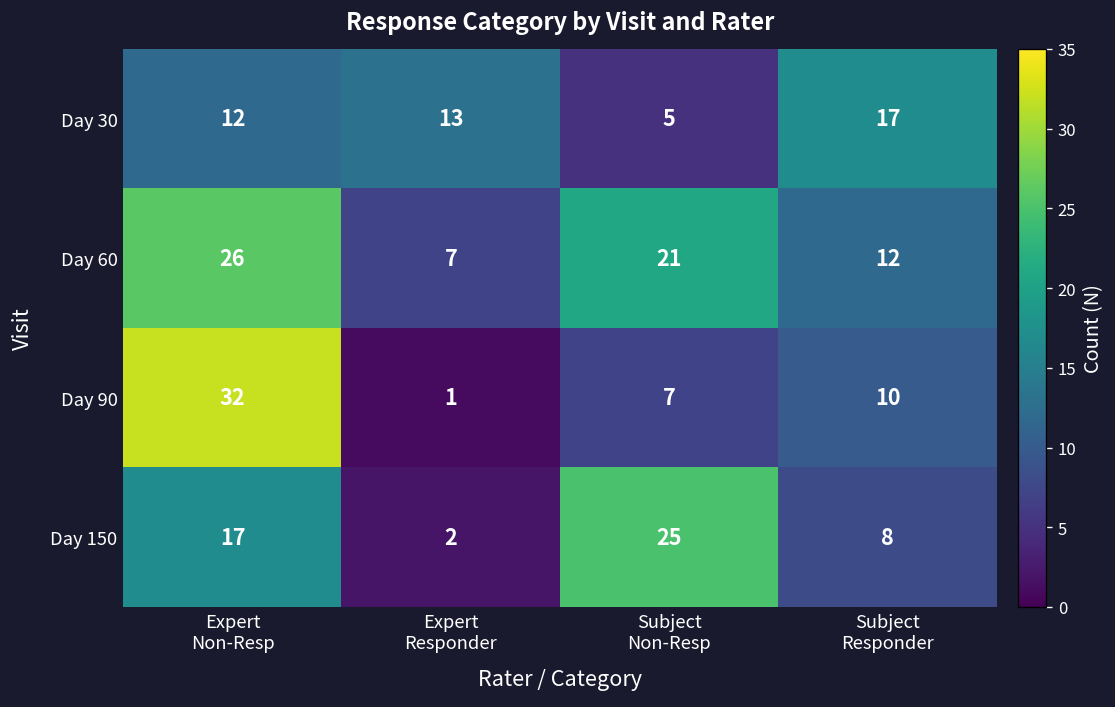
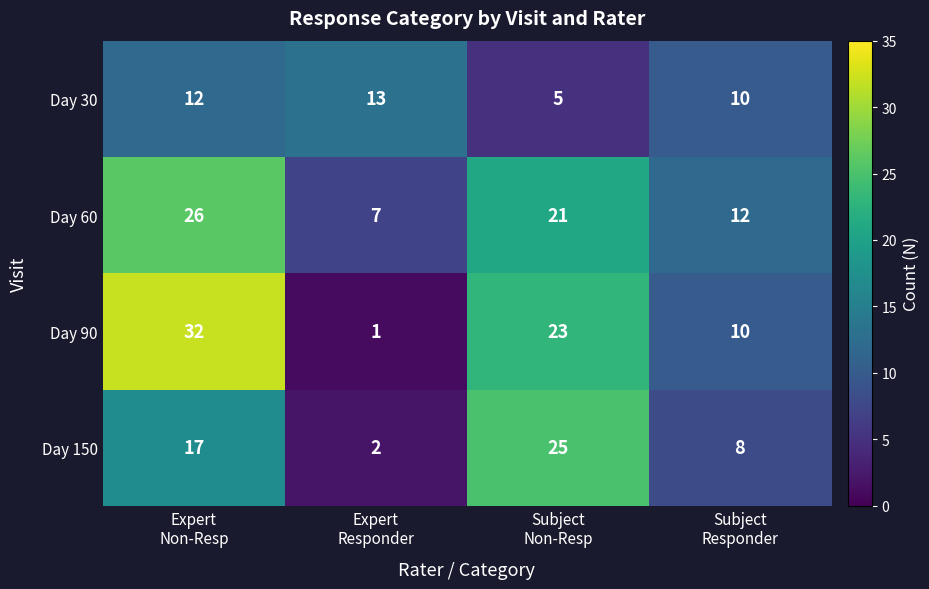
Day 30, Subject Responder: 17 -> 10
Day 90, Subject Non-Resp: 7 -> 23
